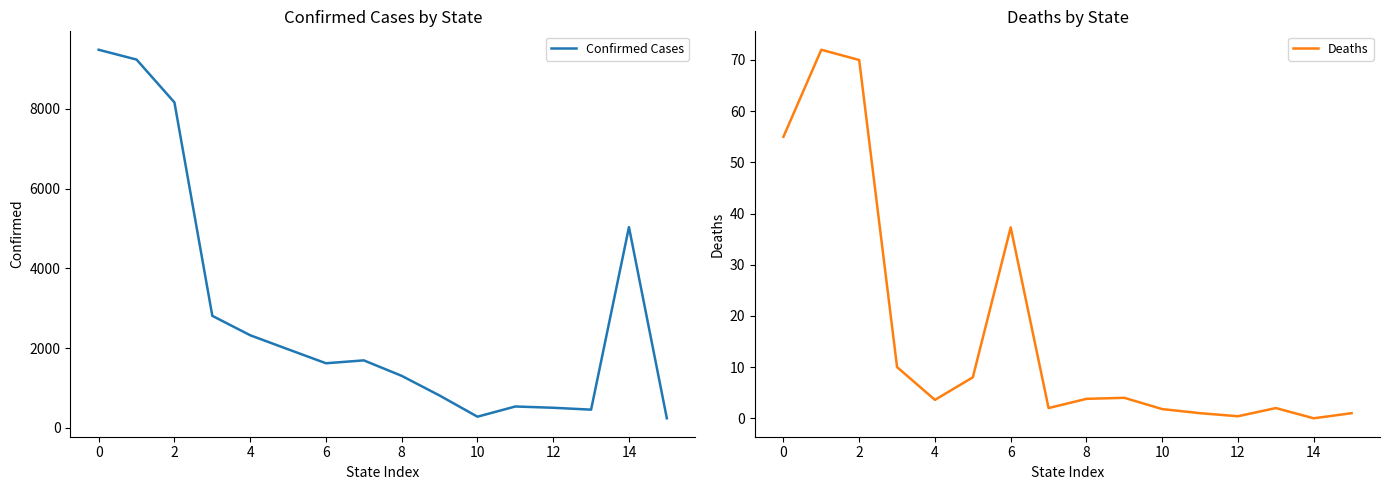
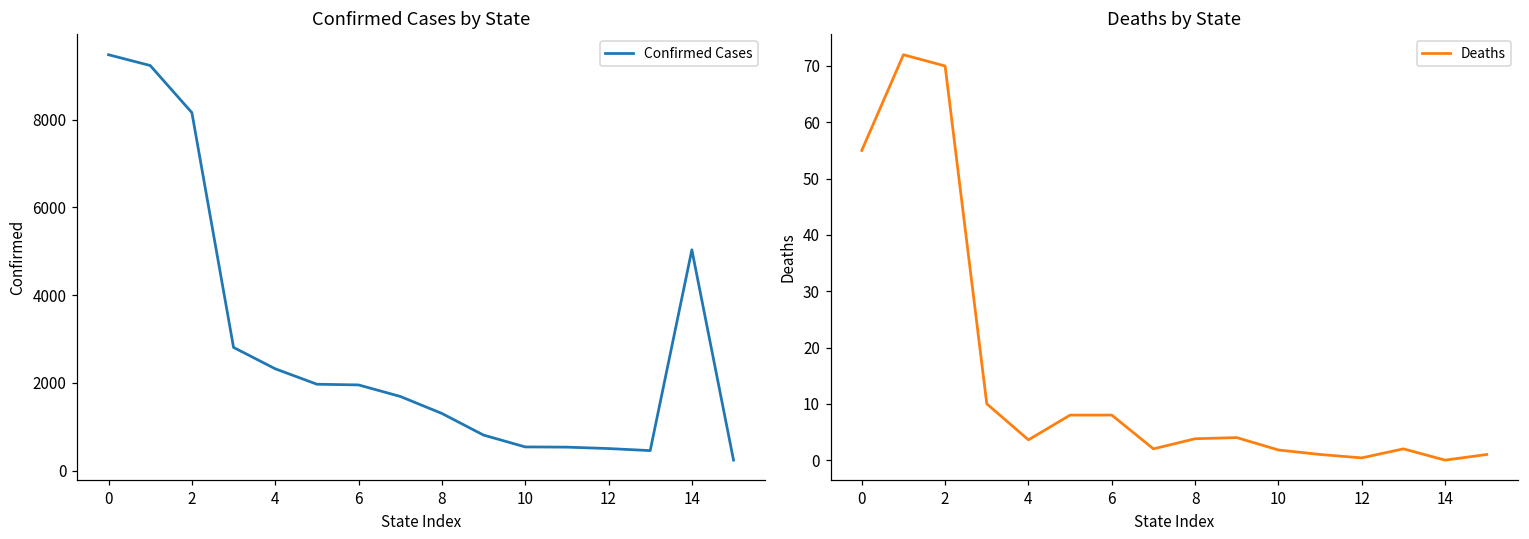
Confirmed Cases by State, 6: 1600 -> 2000
Confirmed Cases by State, 10: 300 -> 500
Deaths by State, 6: 37 -> 8
